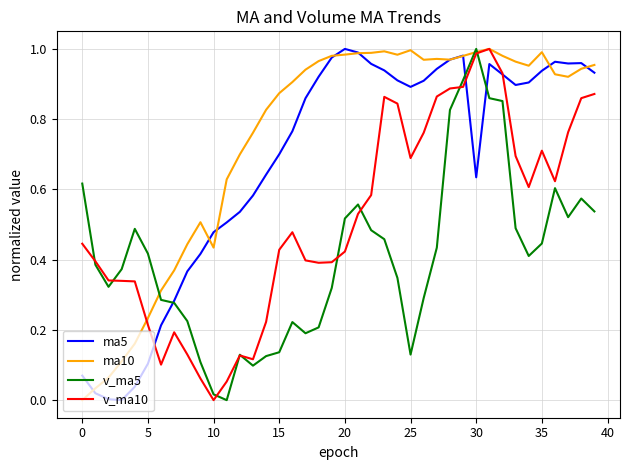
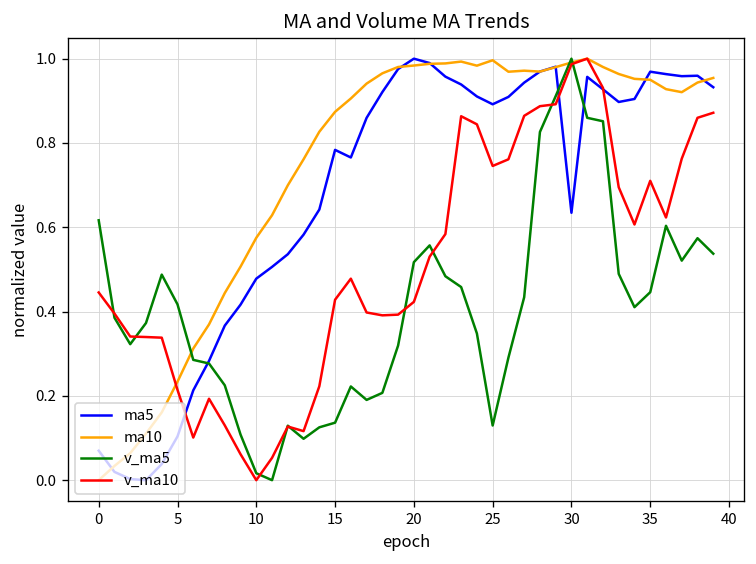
ma10, 10: 0.43 -> 0.58
ma5, 15: 0.70 -> 0.78
v_ma10, 25: 0.69 -> 0.75
ma5, 35: 0.94 -> 0.97
ma10, 35: 0.99 -> 0.95
